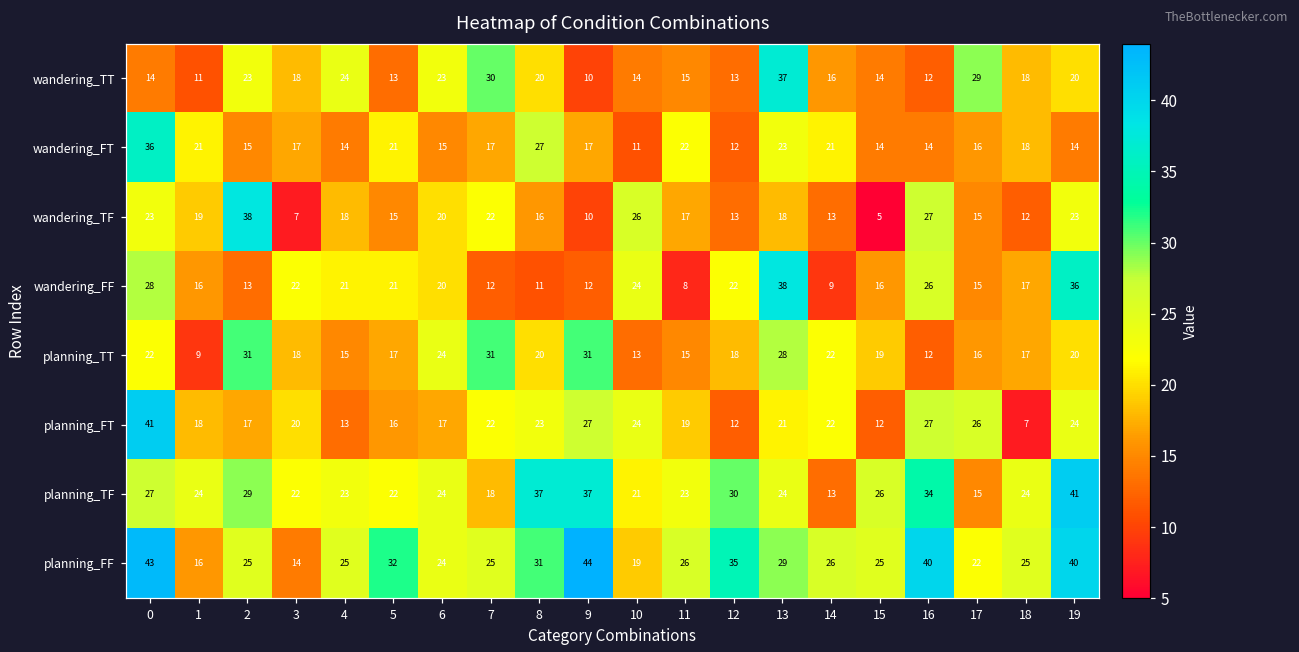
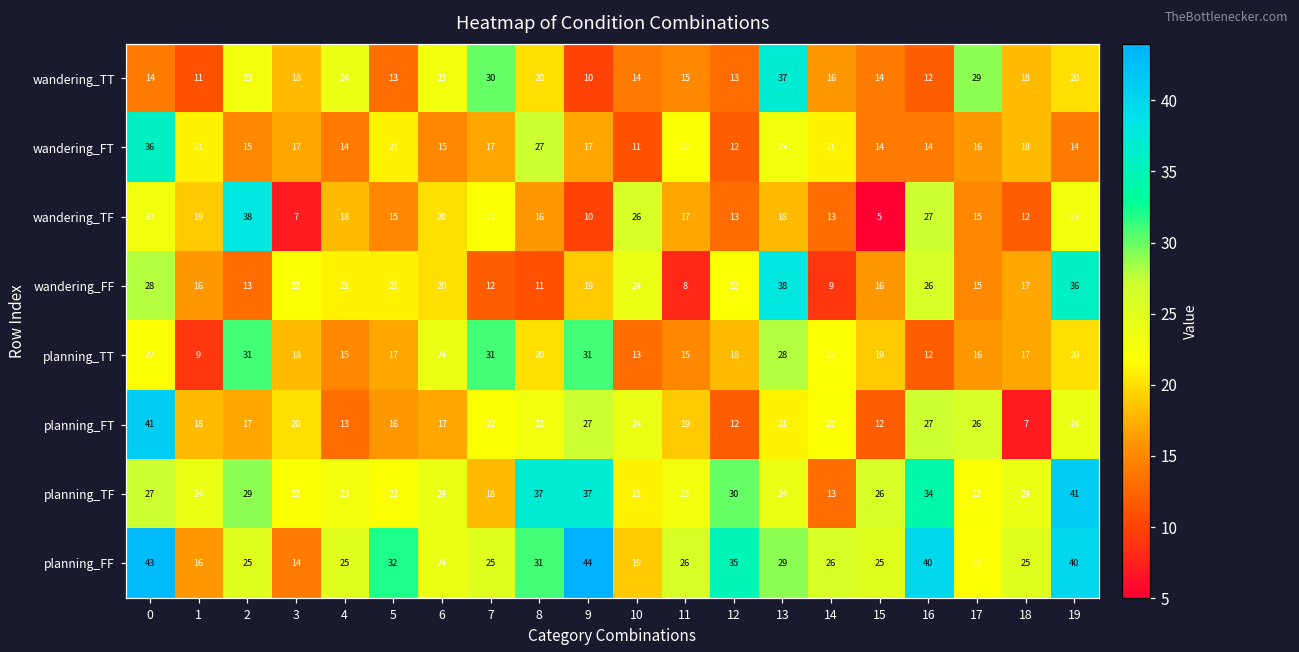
wandering_FF, 9: 12 -> 19
planning_TF, 17: 15 -> 22
